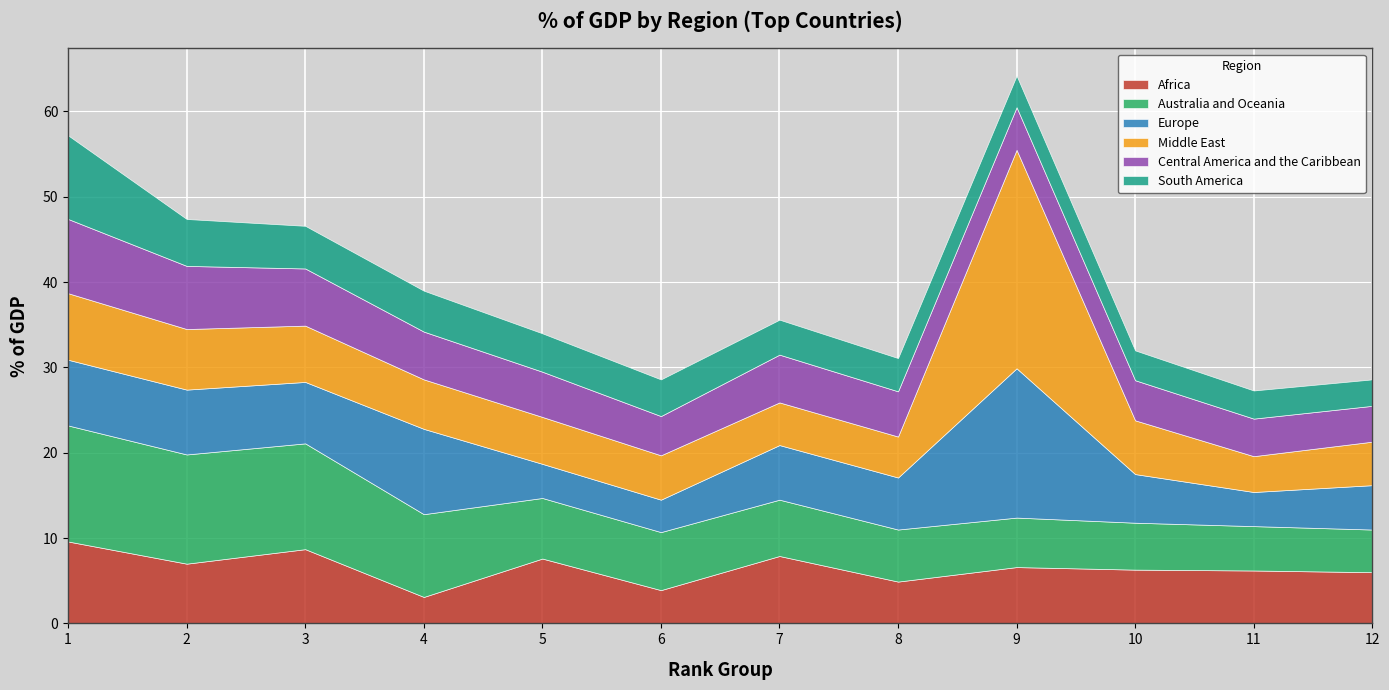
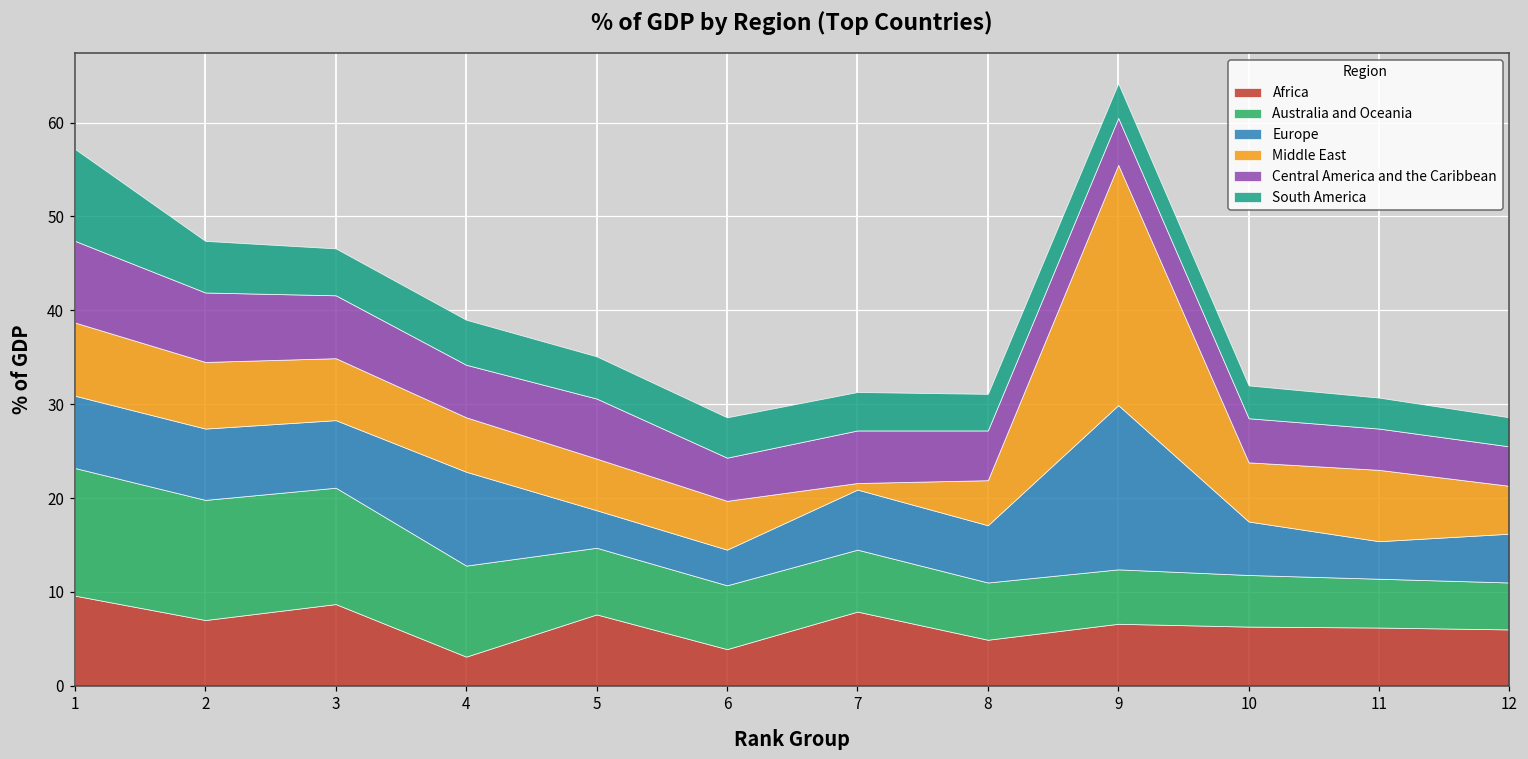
Central America and the Caribbean, 5: 5 -> 6
Middle East, 7: 5 -> 1
Middle East, 11: 4 -> 8
